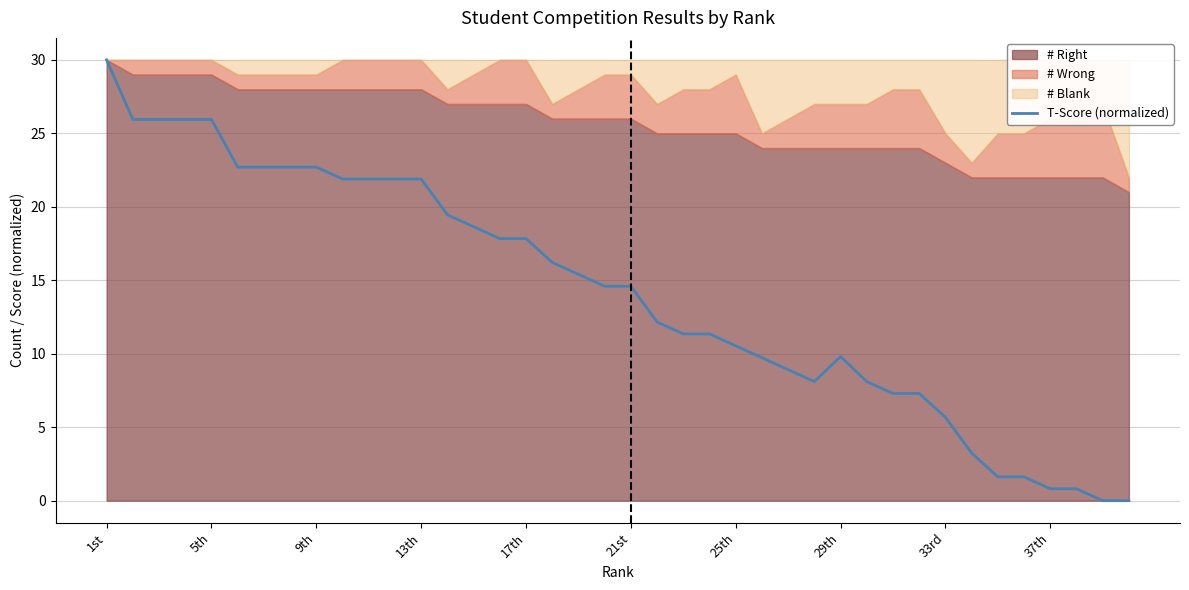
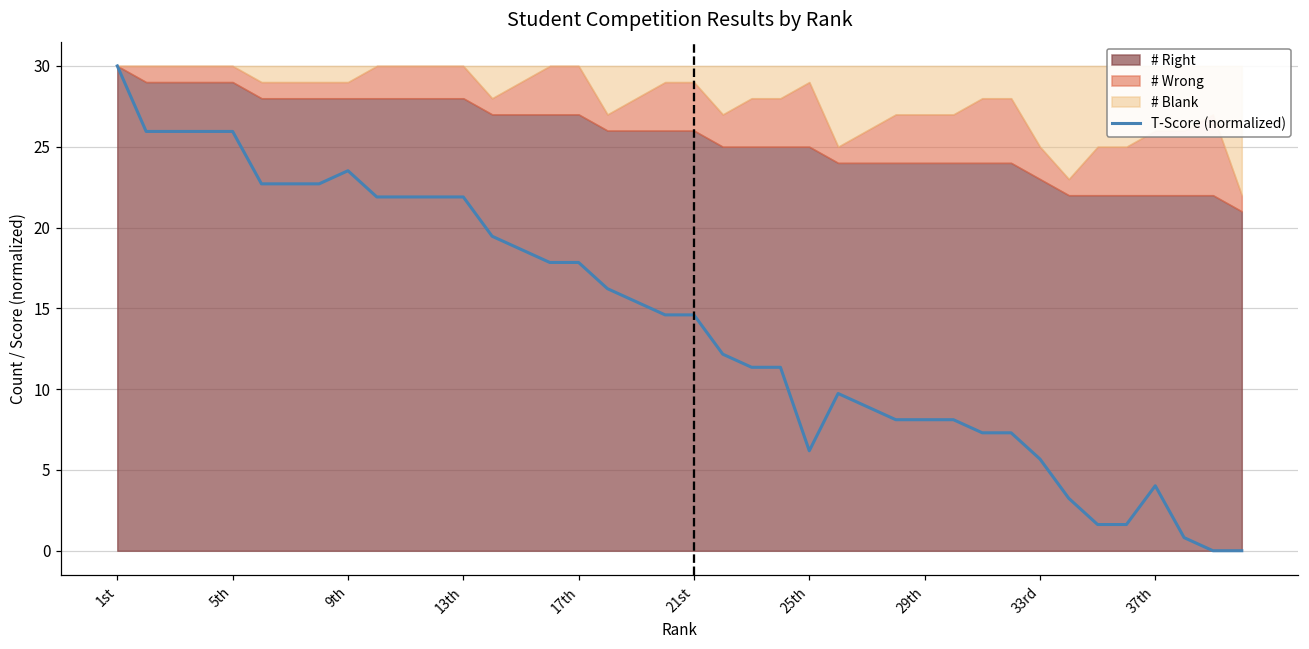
T-Score (normalized), 9th: 22.7 -> 23.5
T-Score (normalized), 25th: 10.5 -> 6.2
T-Score (normalized), 29th: 9.8 -> 8.1
T-Score (normalized), 37th: 0.8 -> 4.0
